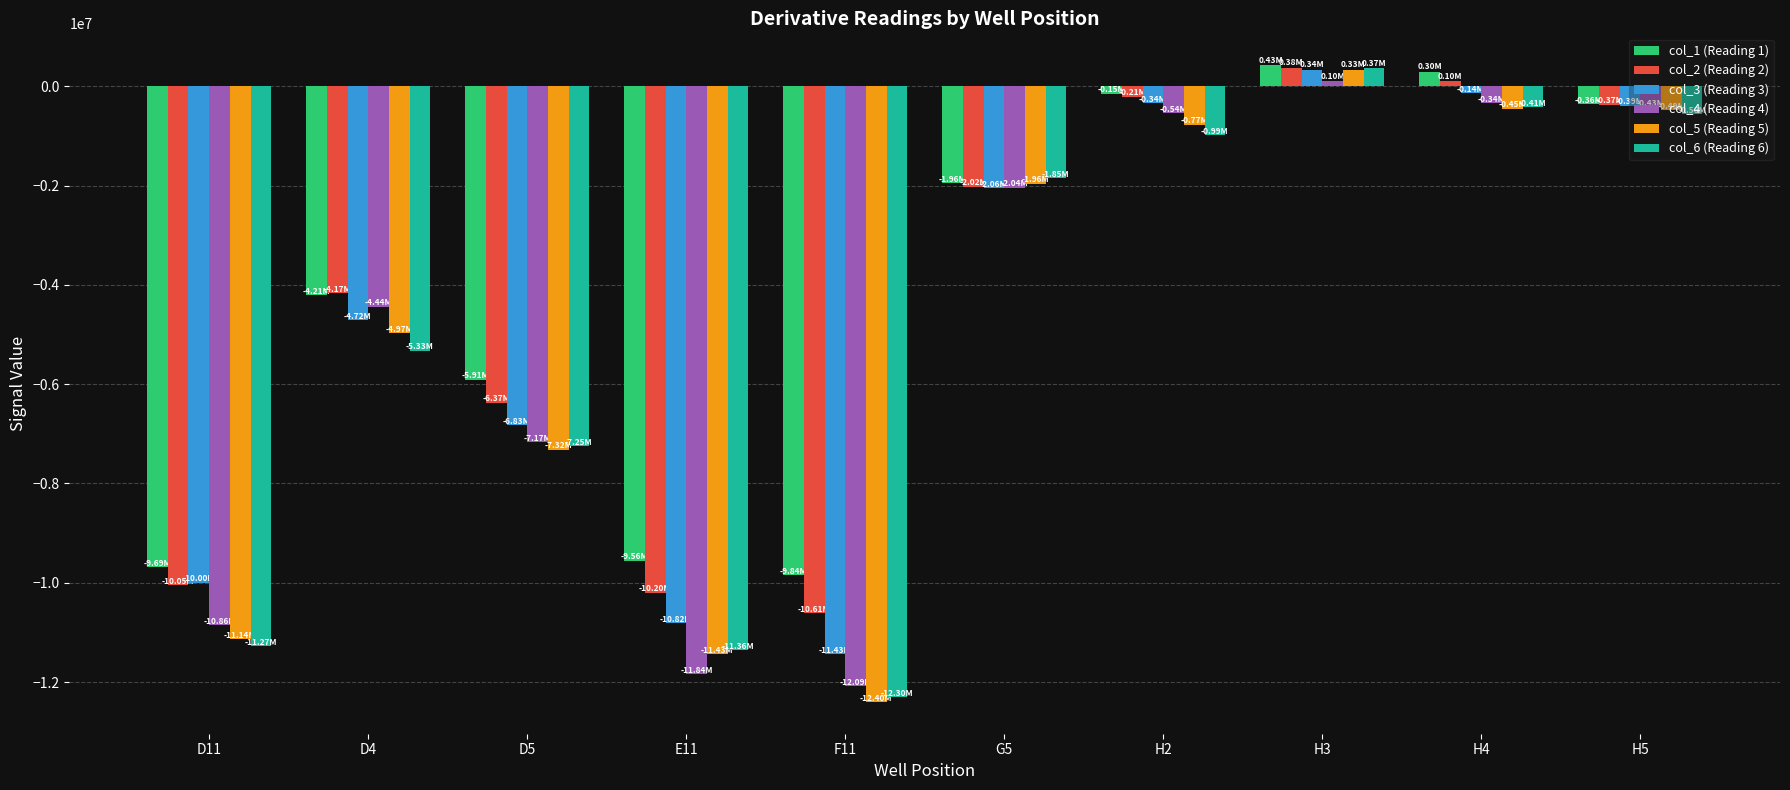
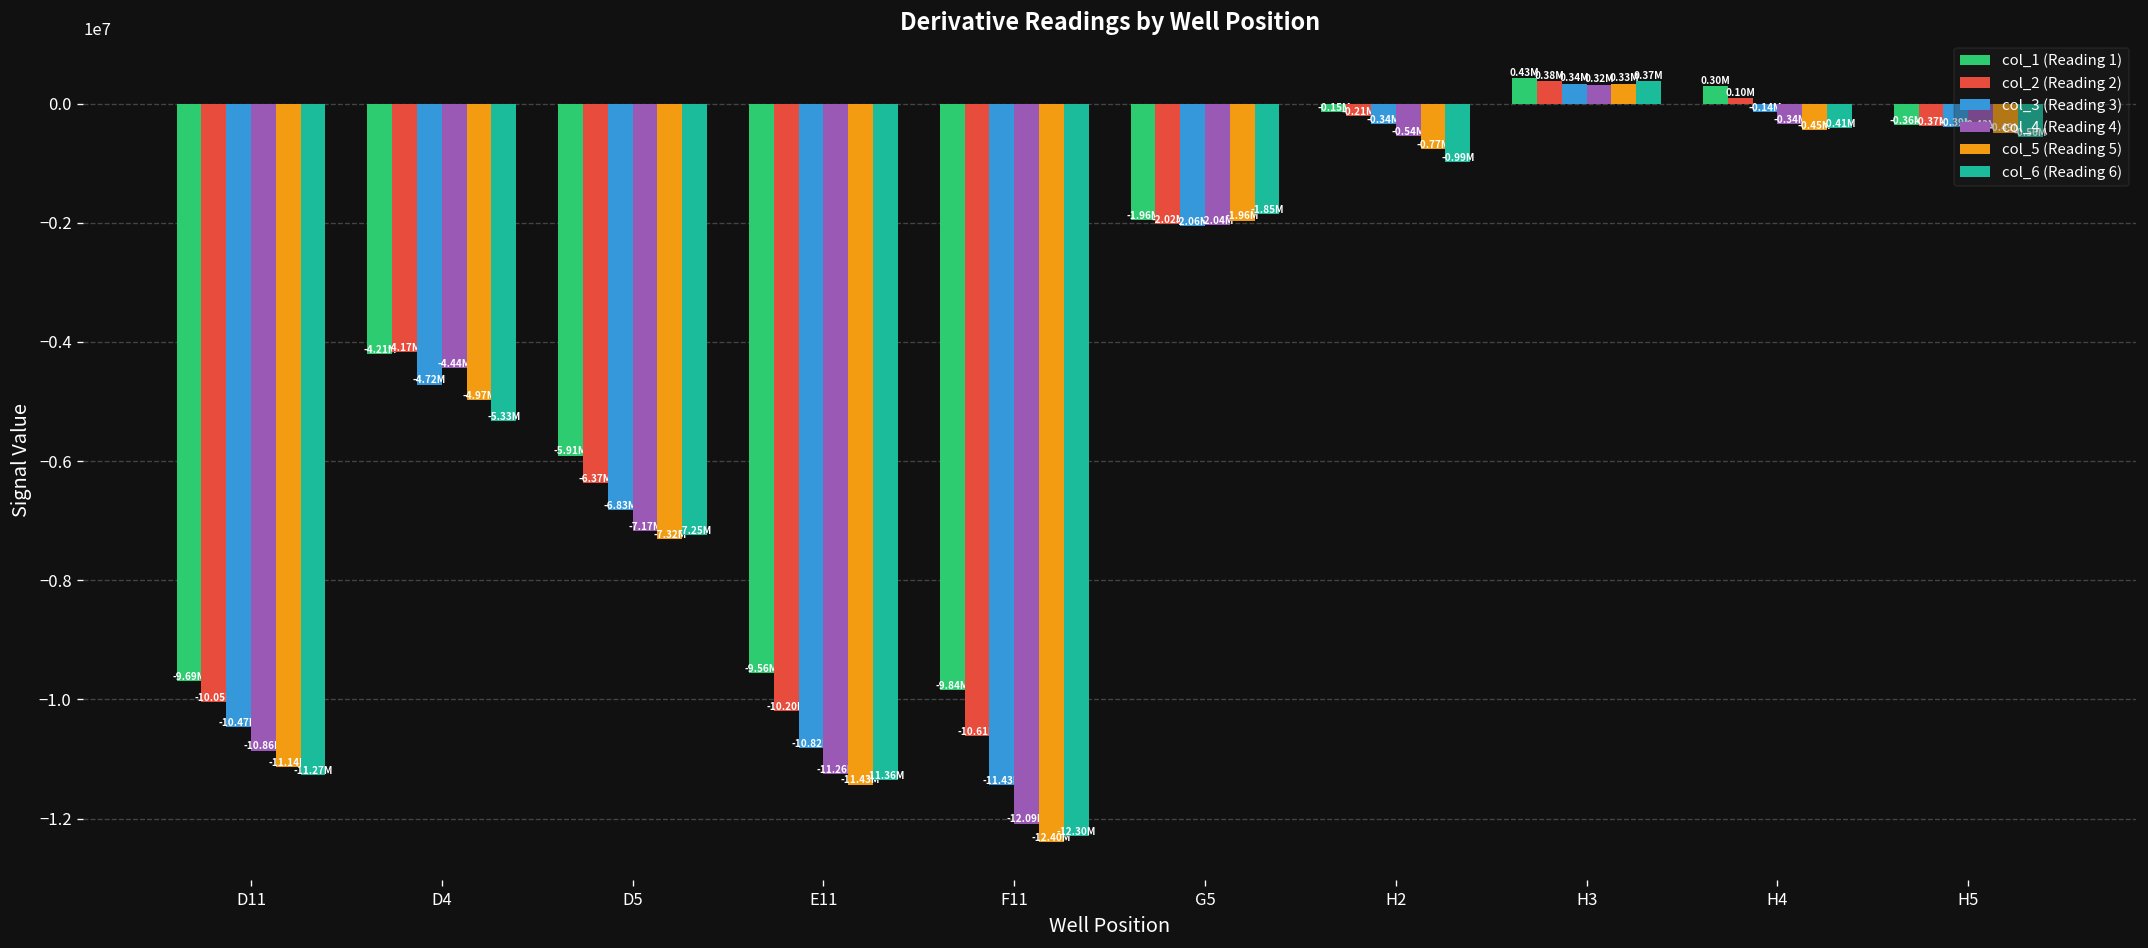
col_3 (Reading 3), D11: -10.00M -> -10.47M
col_4 (Reading 4), E11: -11.84M -> -11.26M
col_4 (Reading 4), H3: 0.10M -> 0.32M
